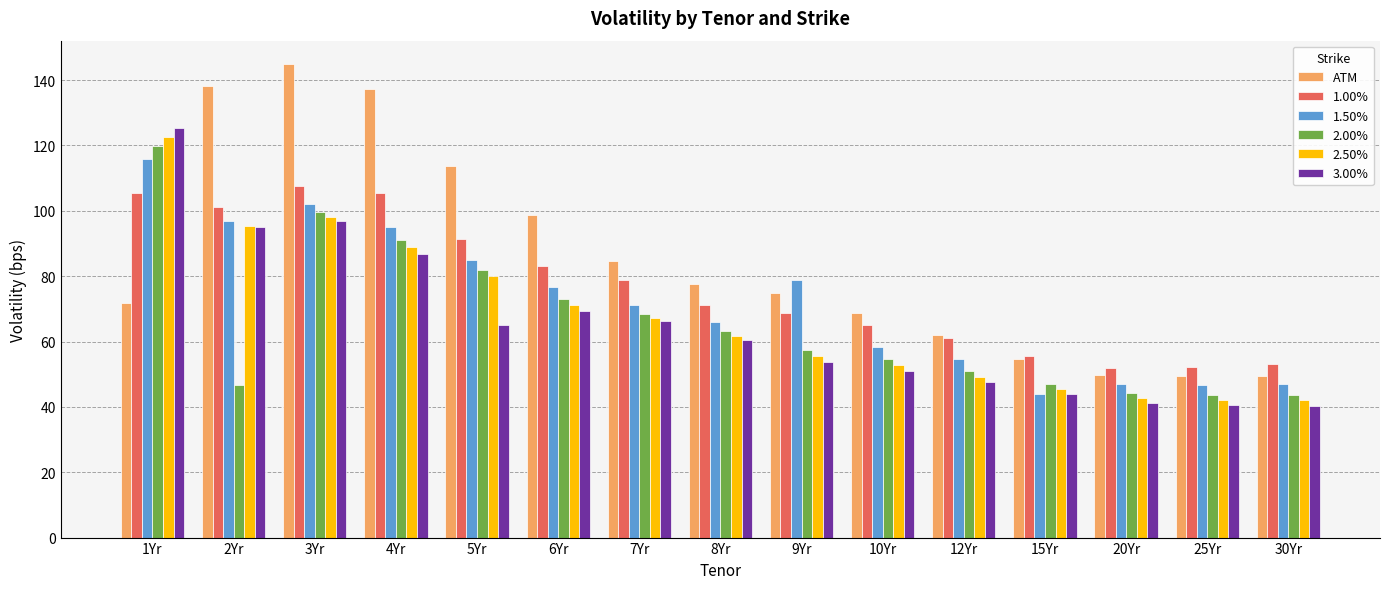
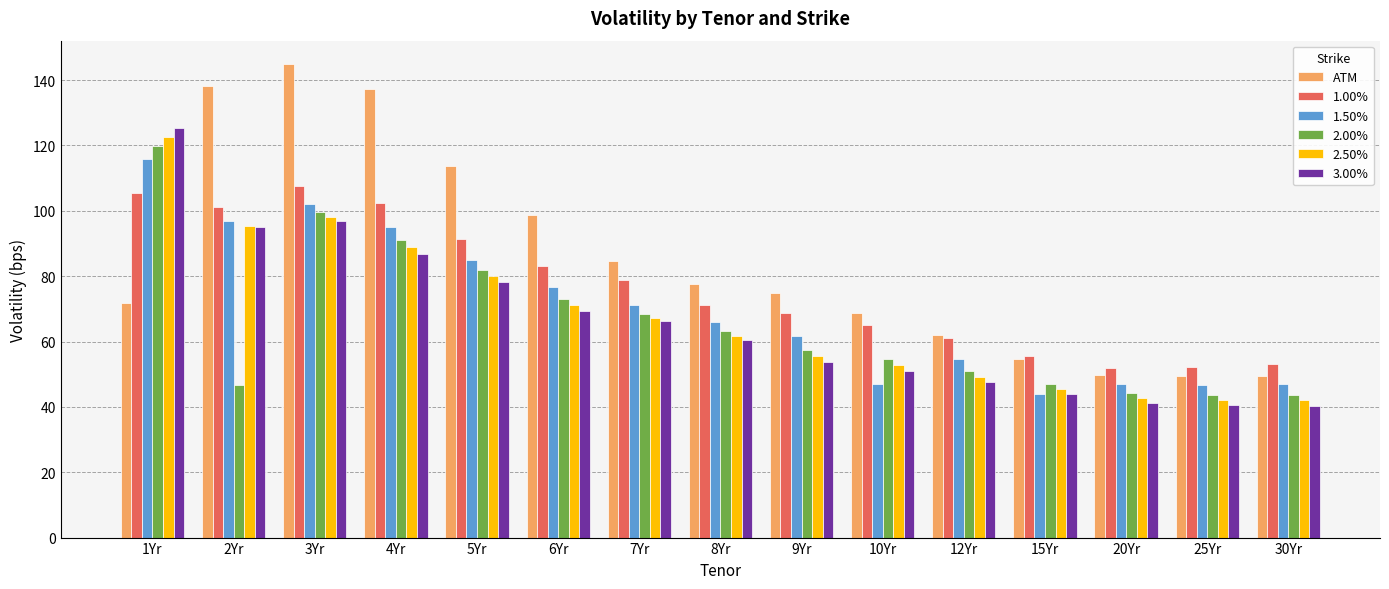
1.00%, 4Yr: 105 -> 102
3.00%, 5Yr: 65 -> 78
1.50%, 9Yr: 79 -> 62
1.50%, 10Yr: 58 -> 47
